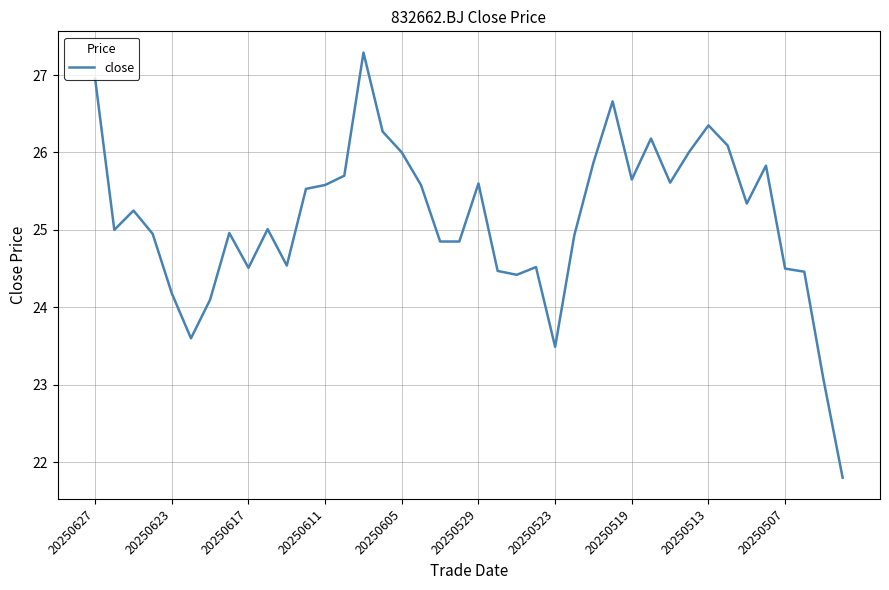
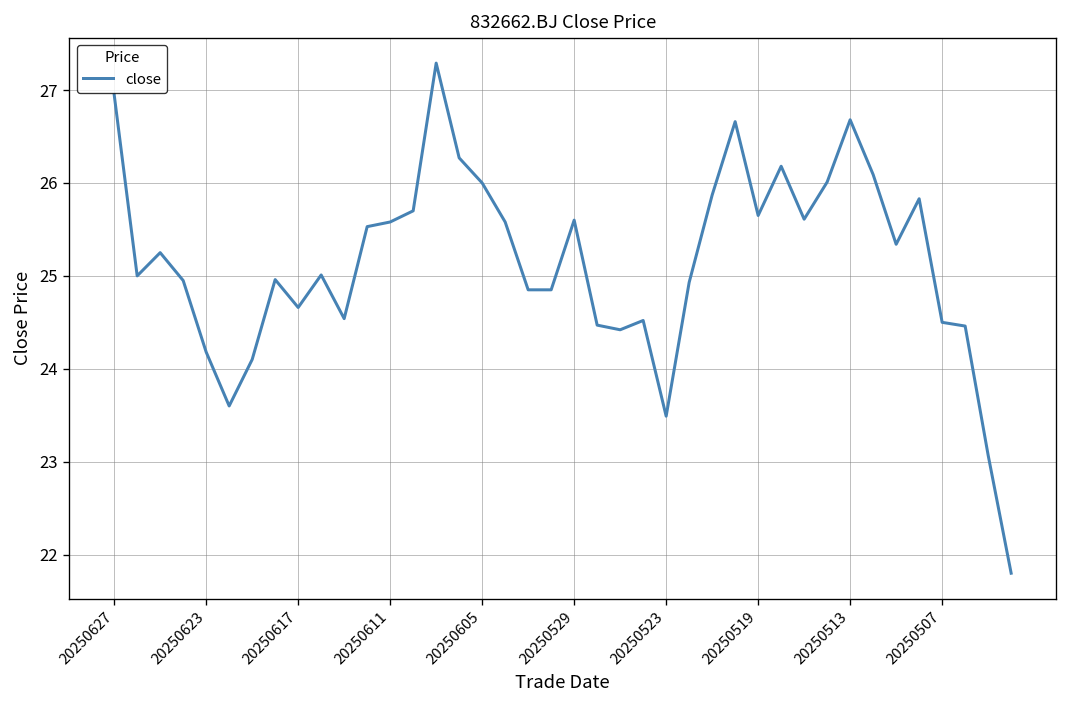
20250617: 24.5 -> 24.7
20250513: 26.4 -> 26.7
